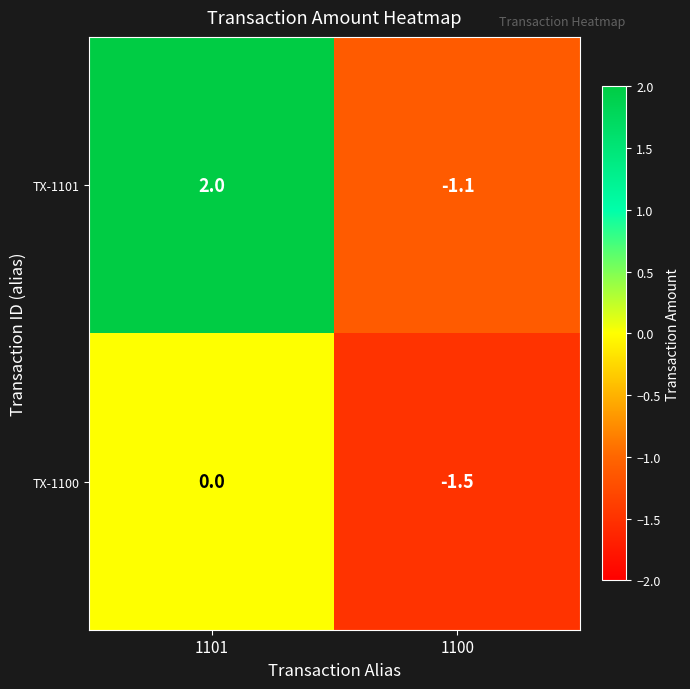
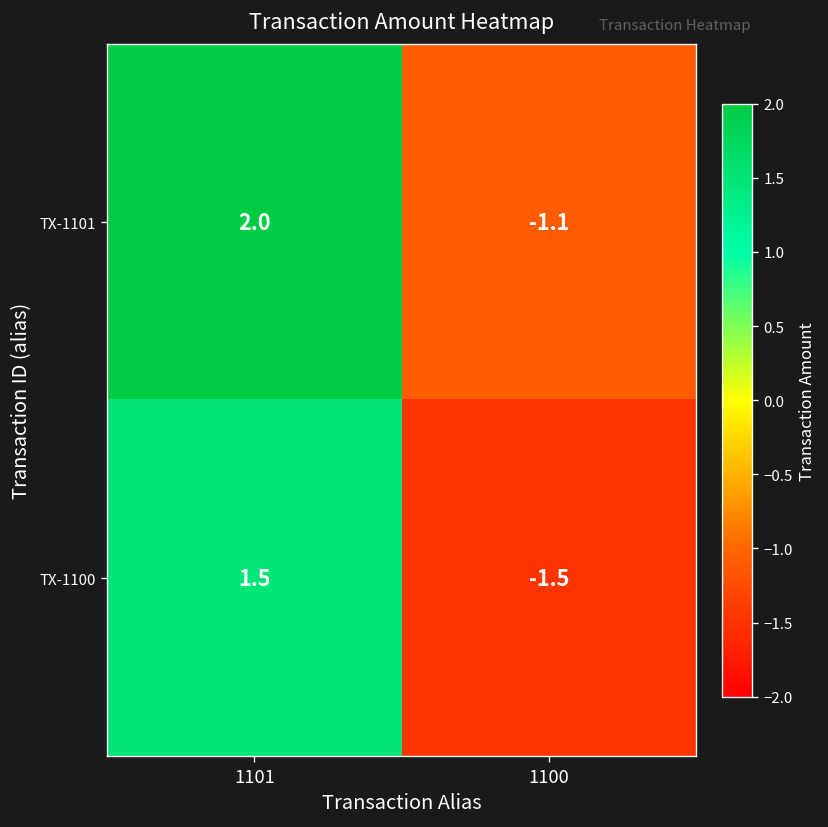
TX-1100, 1101: 0.0 -> 1.5
